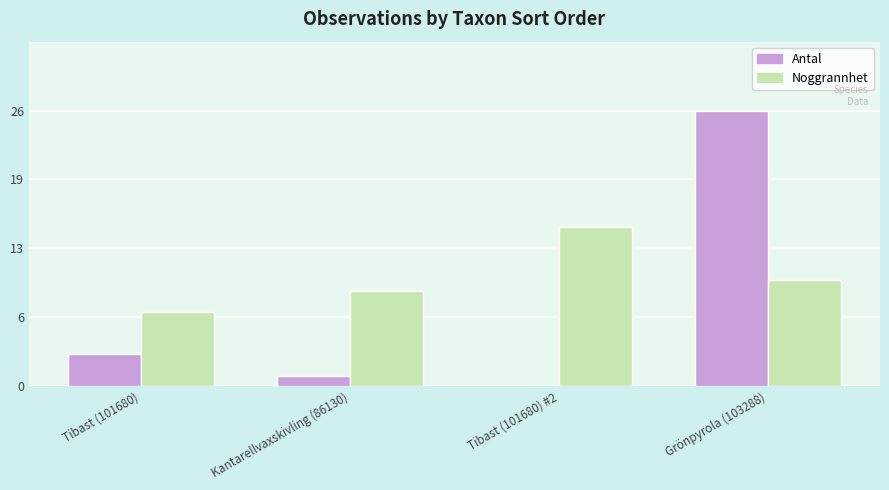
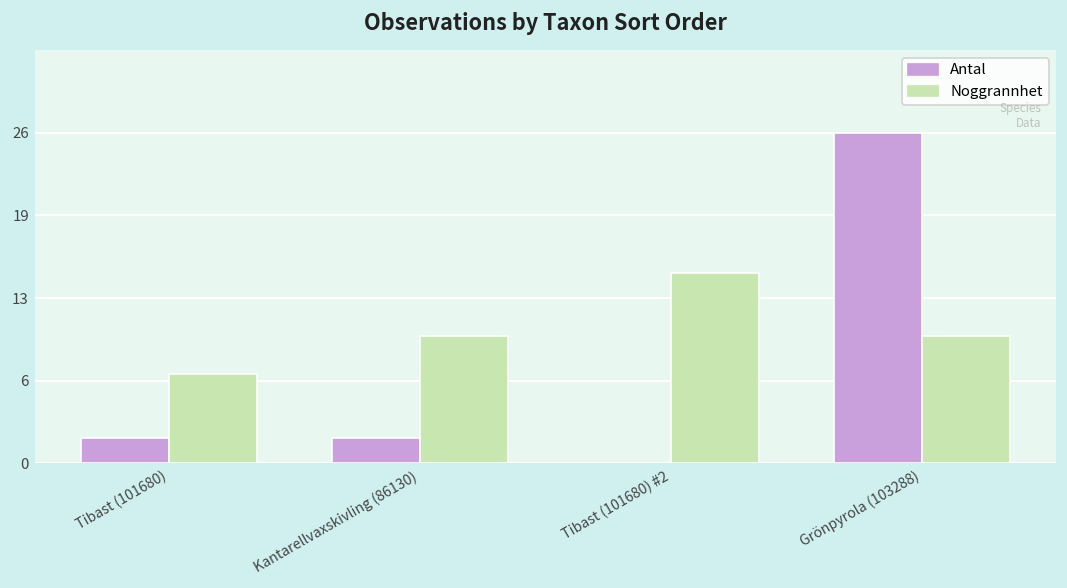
Antal, Tibast (101680): 3 -> 2
Antal, Kantarellvaxskivling (86130): 1 -> 2
Noggrannhet, Kantarellvaxskivling (86130): 9 -> 10
